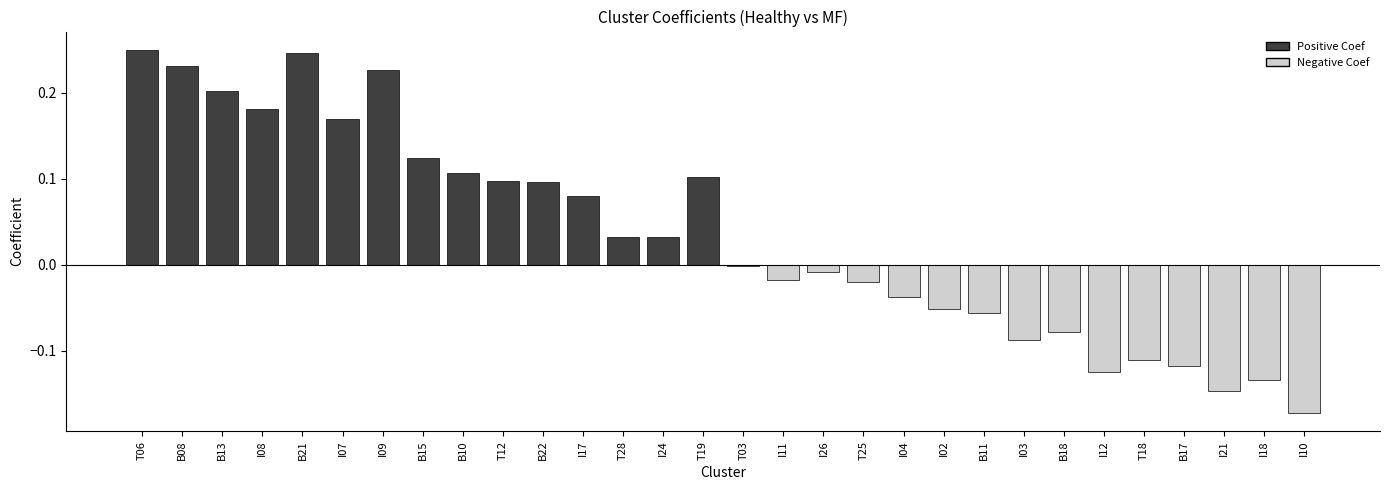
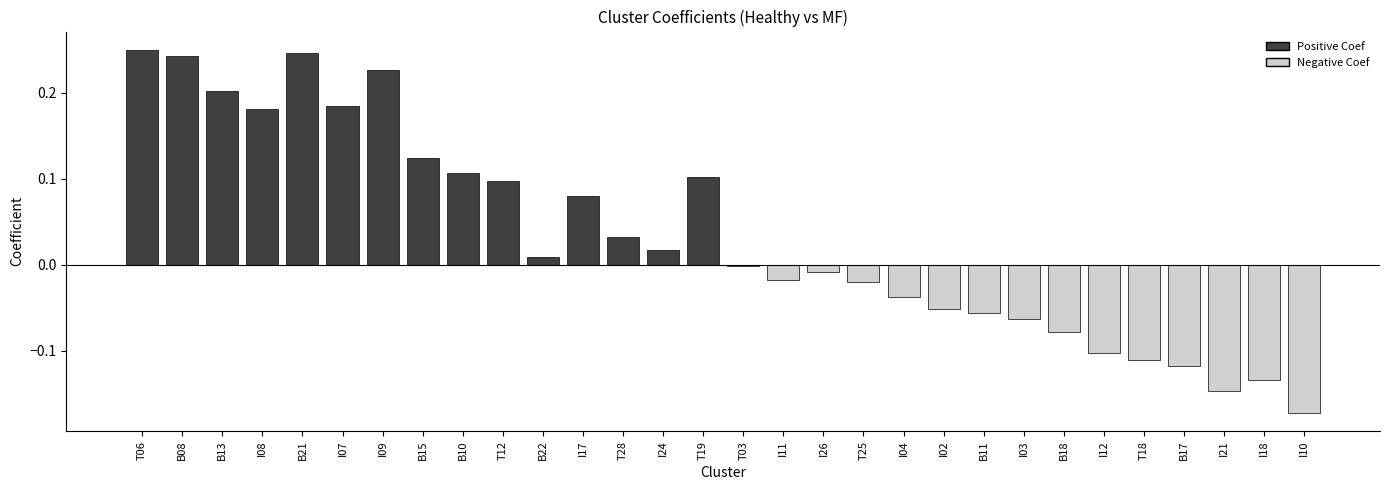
B08: 0.23 -> 0.24
I07: 0.17 -> 0.18
B22: 0.10 -> 0.01
I24: 0.03 -> 0.02
I03: -0.09 -> -0.06
I12: -0.12 -> -0.10
